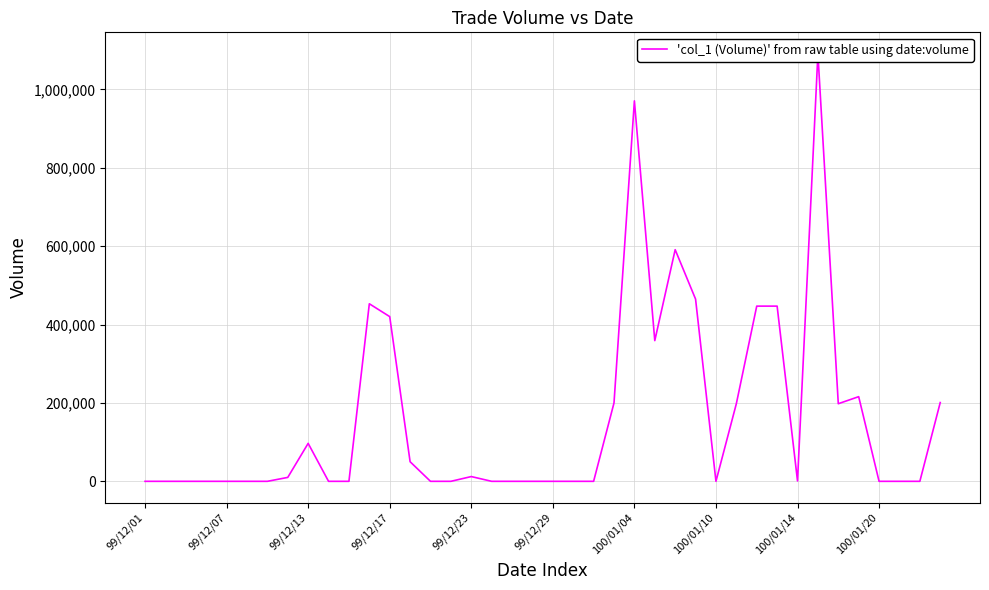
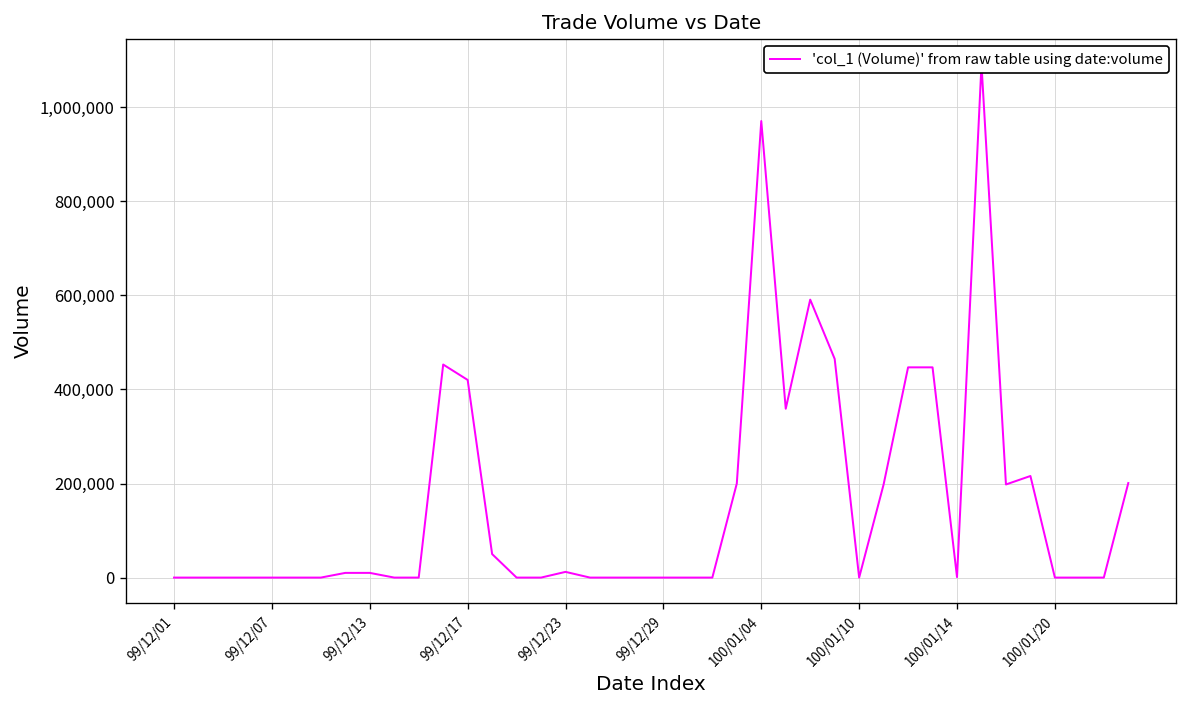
99/12/13: 100,000 -> 10,000
